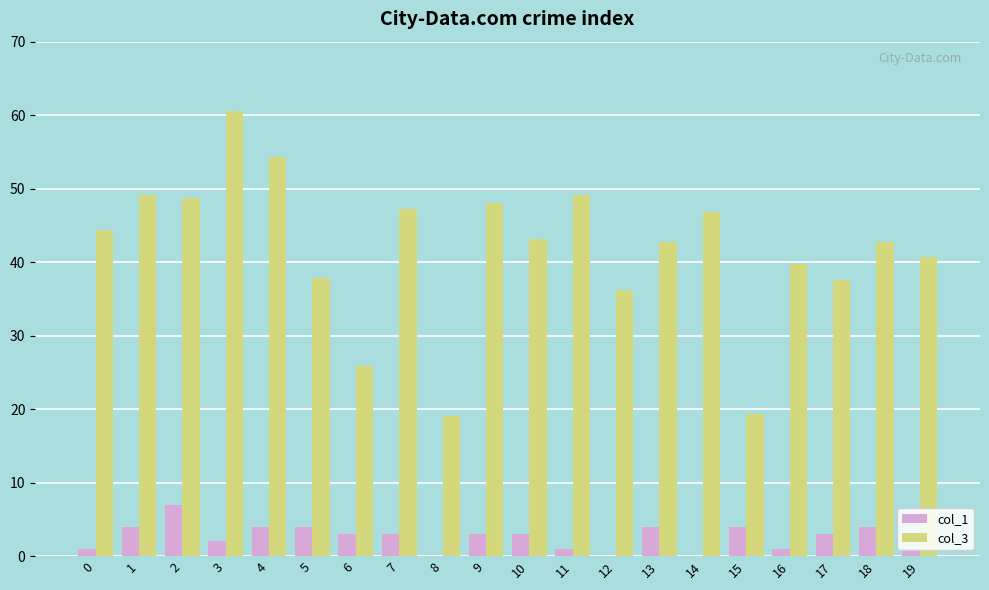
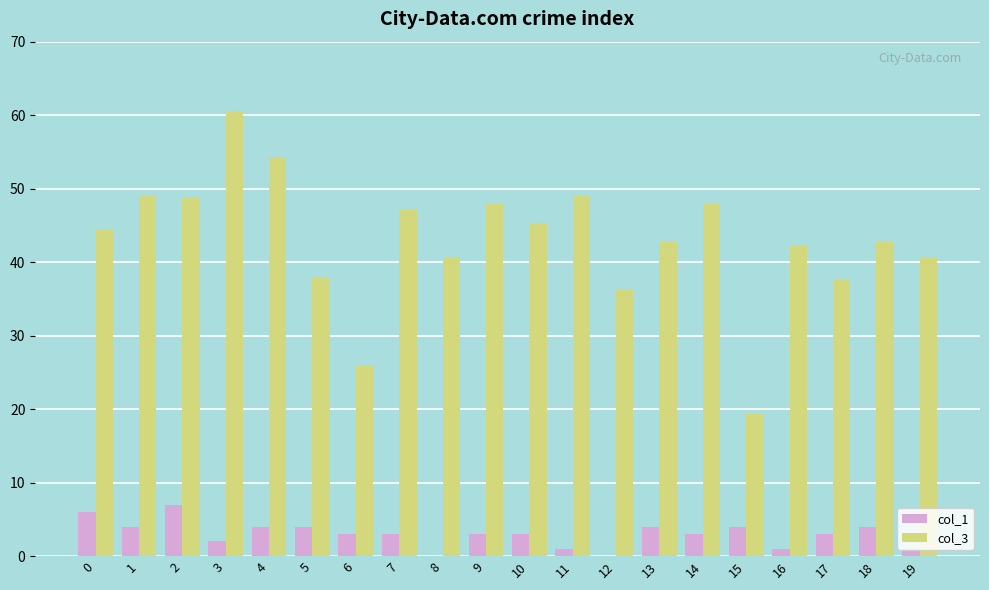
col_1, 0: 1 -> 6
col_3, 8: 19 -> 41
col_3, 10: 43 -> 45
col_1, 14: 0 -> 3
col_3, 14: 47 -> 48
col_3, 16: 40 -> 42
